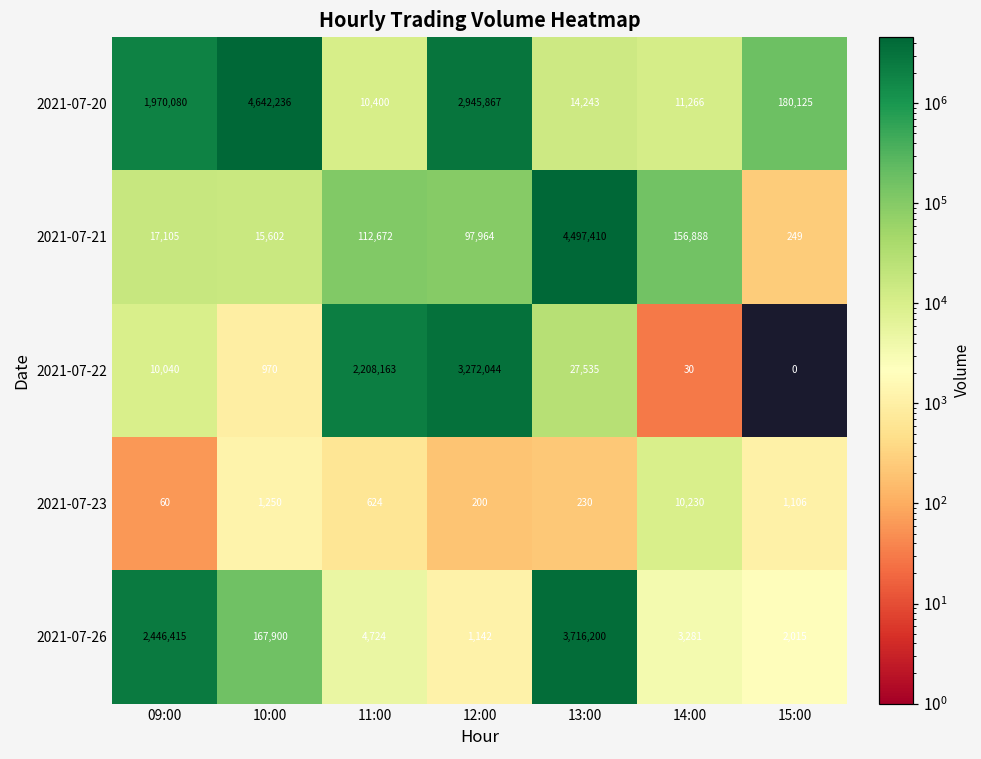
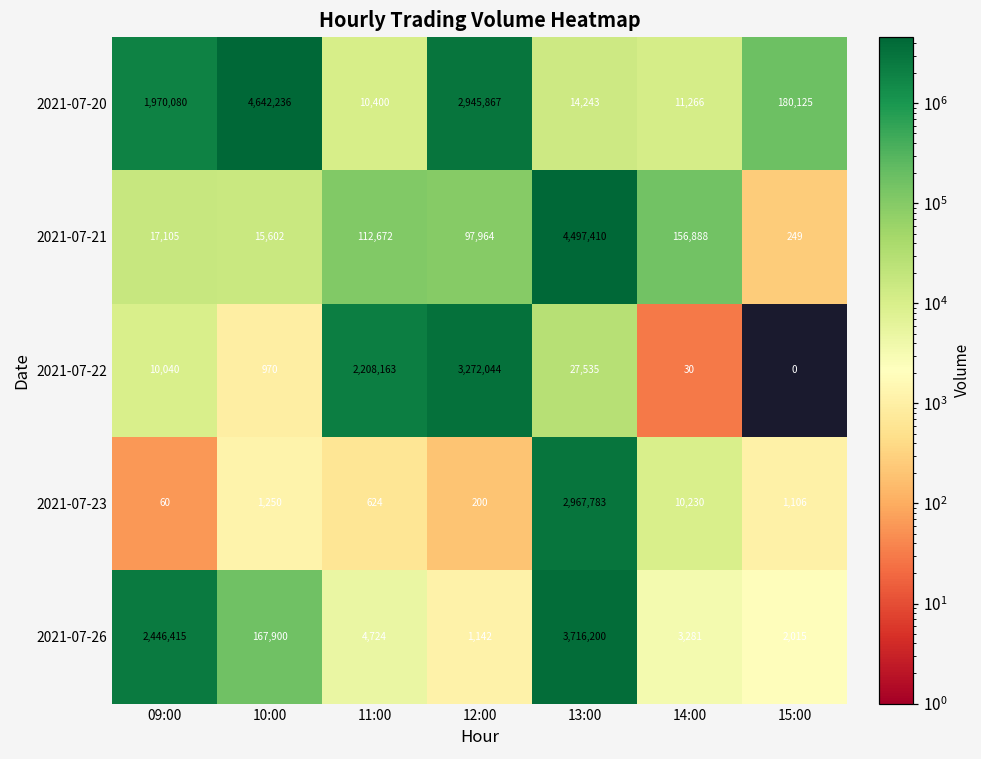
2021-07-23, 13:00: 230 -> 2,967,783
